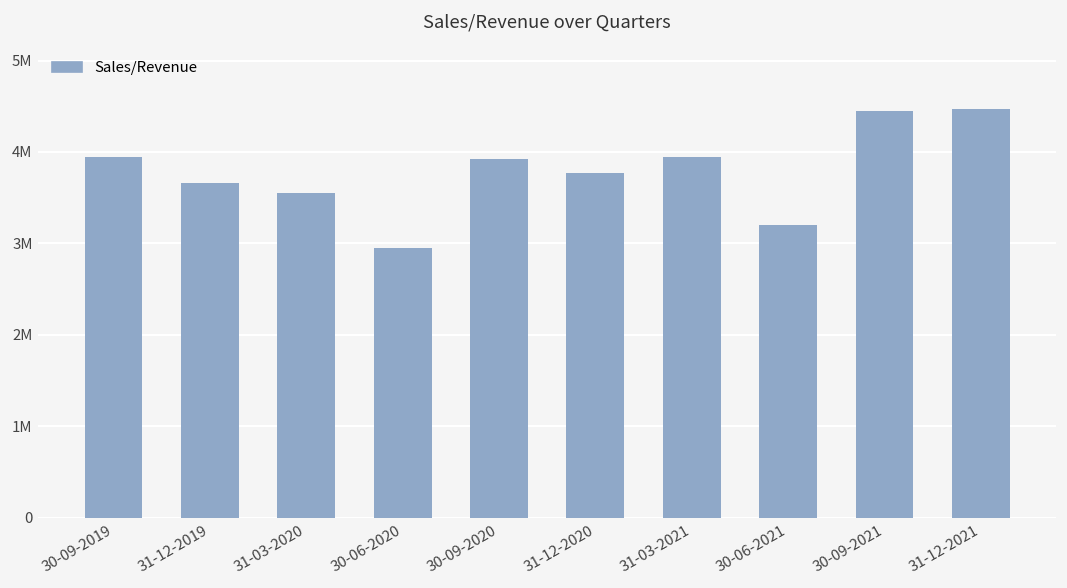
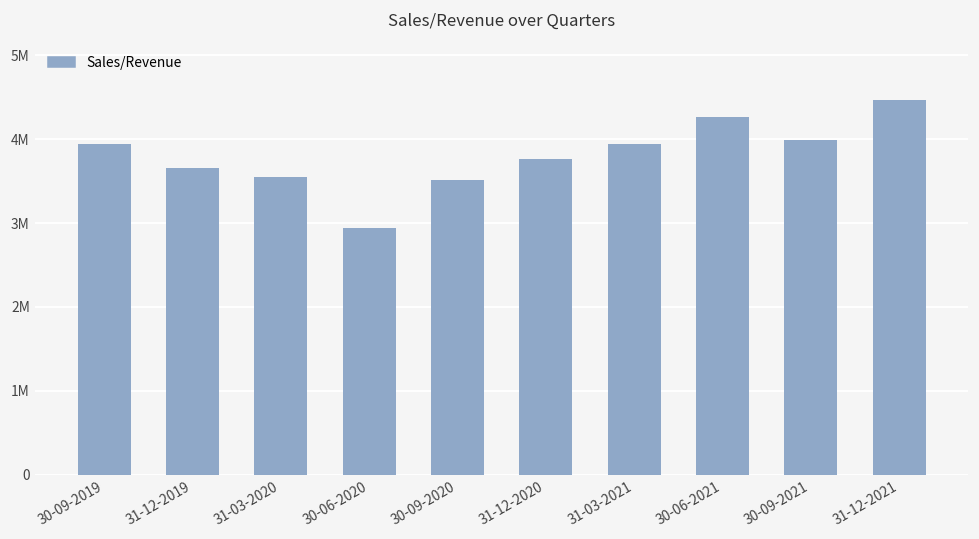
30-09-2020: 3900000 -> 3500000
30-06-2021: 3200000 -> 4300000
30-09-2021: 4400000 -> 4000000
